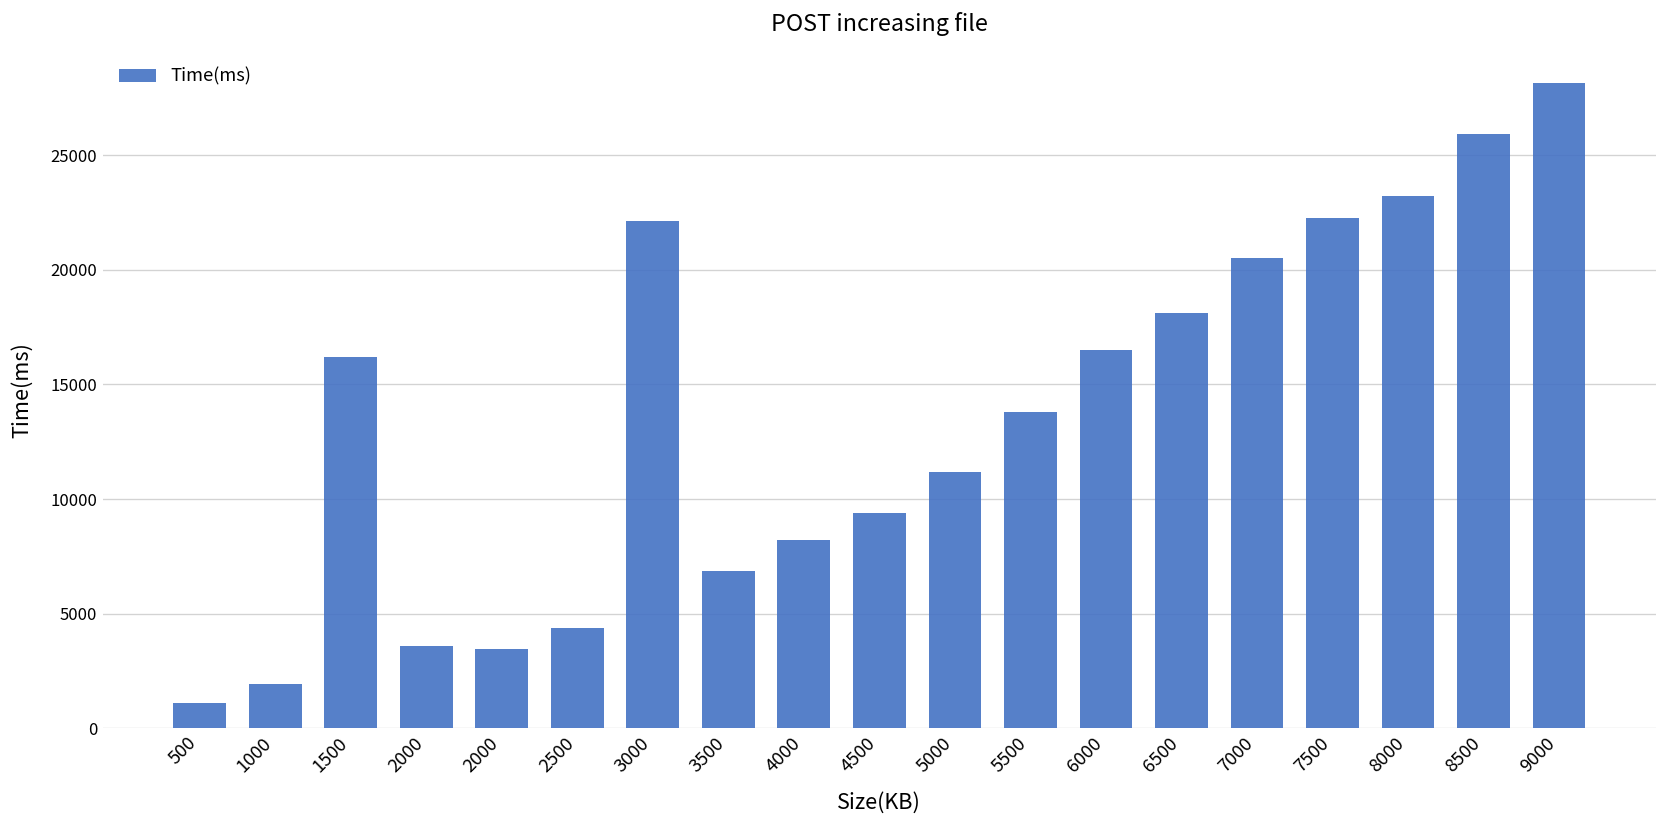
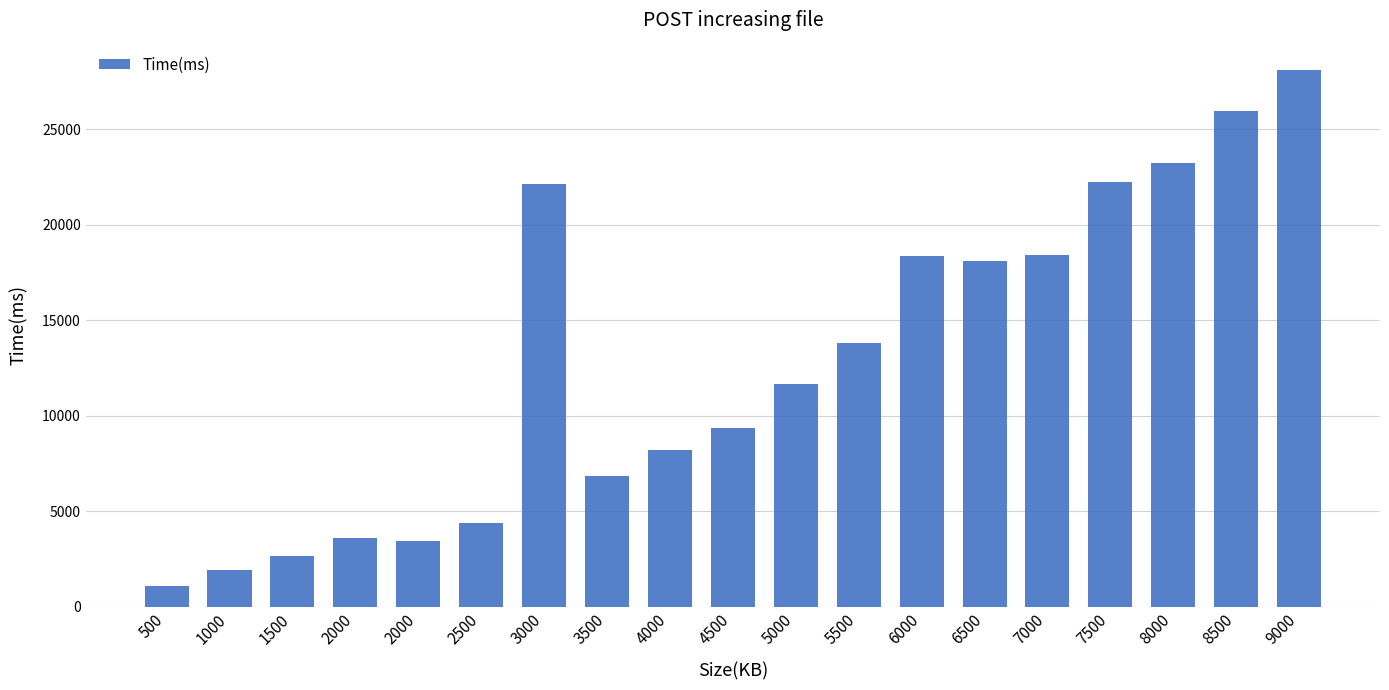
1500: 16200 -> 2700
5000: 11200 -> 11600
6000: 16500 -> 18300
7000: 20500 -> 18400
